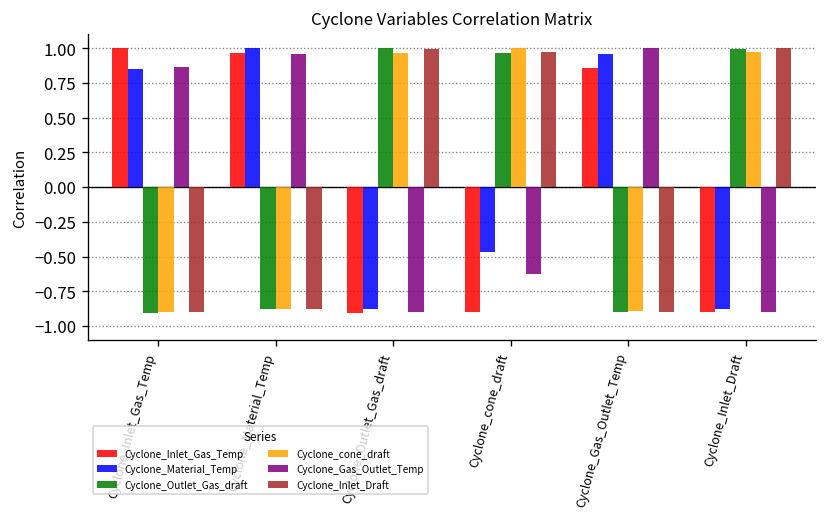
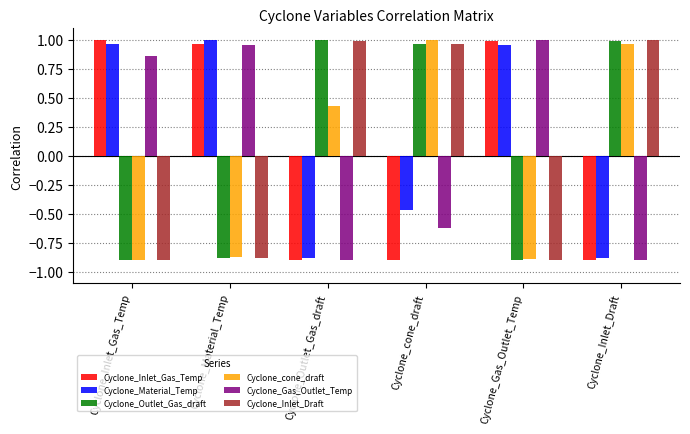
Cyclone_Material_Temp, Cyclone_Inlet_Gas_Temp: 0.85 -> 0.96
Cyclone_cone_draft, Cyclone_Outlet_Gas_draft: 0.97 -> 0.43
Cyclone_Inlet_Gas_Temp, Cyclone_Gas_Outlet_Temp: 0.86 -> 0.99
